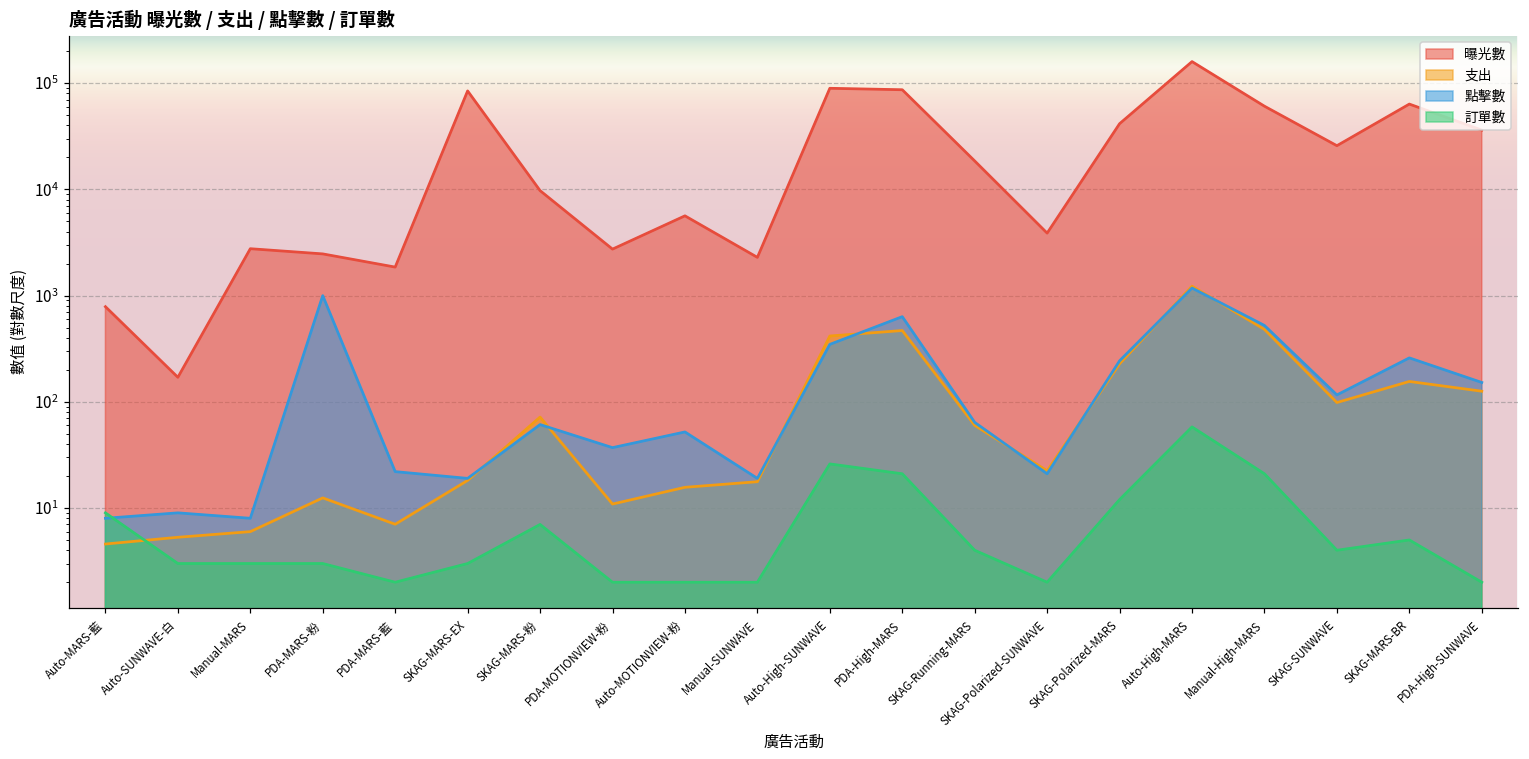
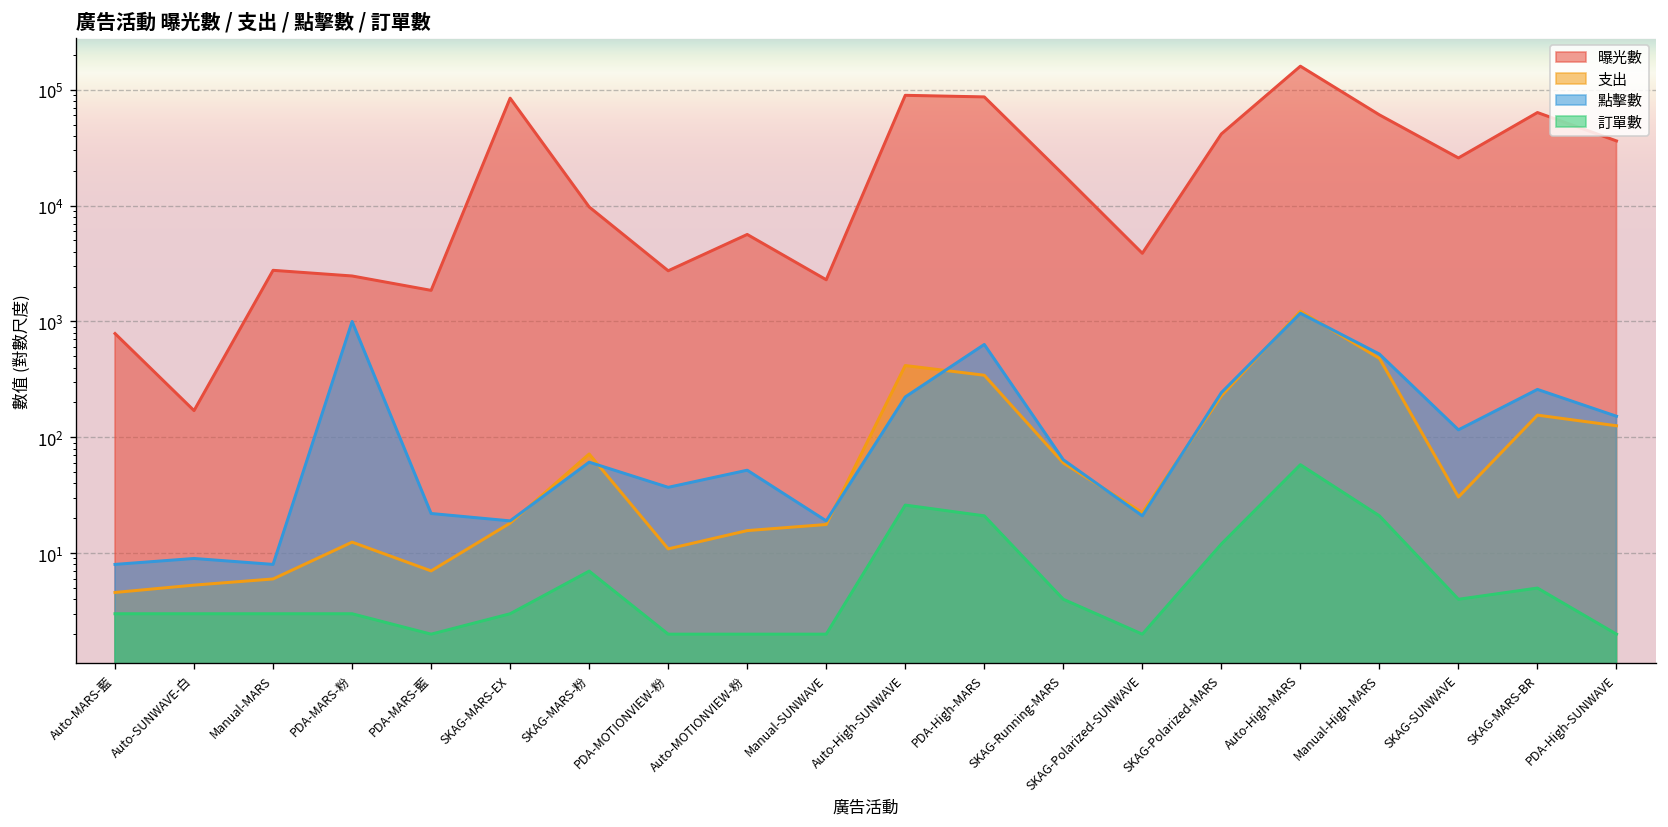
訂單數, Auto-MARS-藍: 9 -> 3.0
點擊數, Auto-High-SUNWAVE: 350 -> 220
支出, PDA-High-MARS: 500 -> 340
支出, SKAG-SUNWAVE: 100 -> 31
